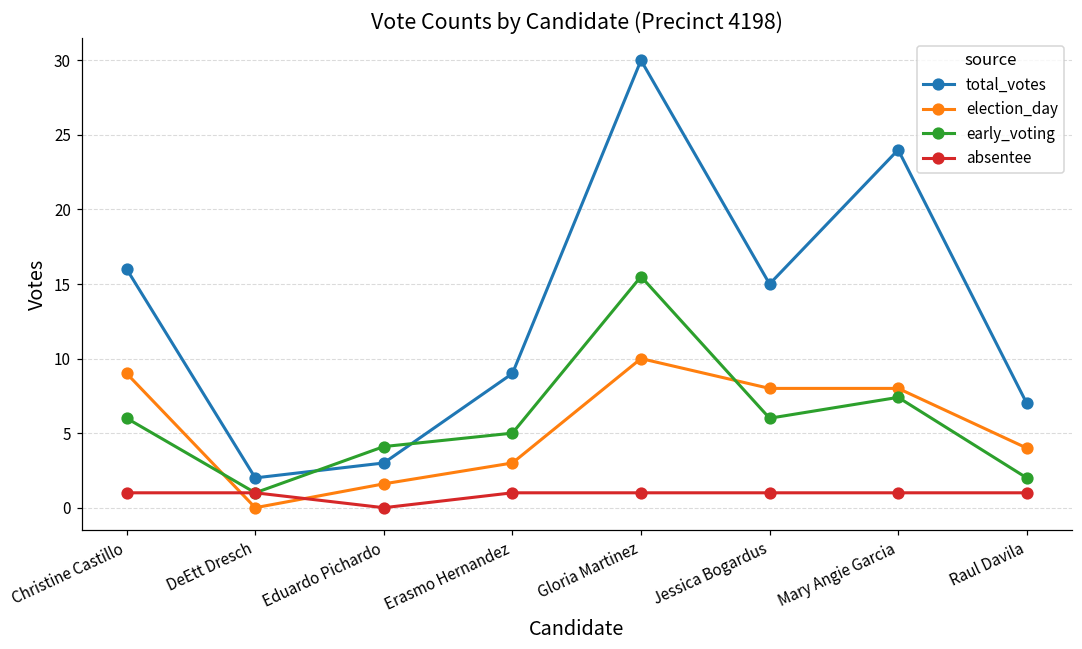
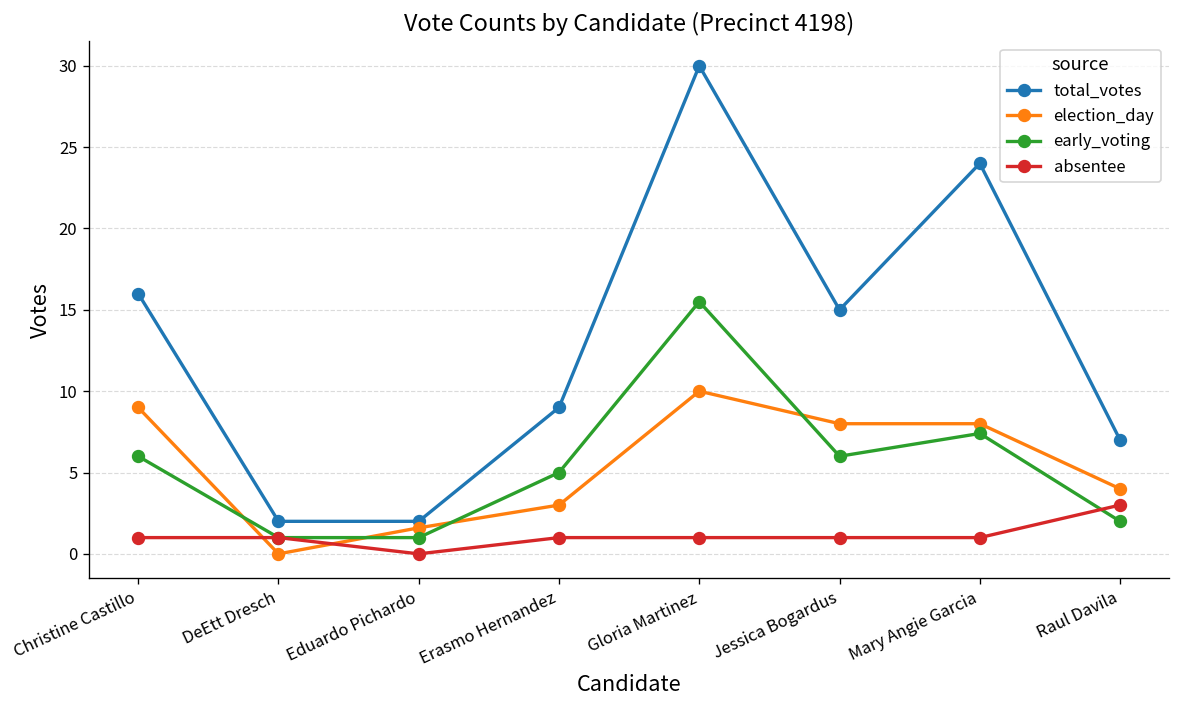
total_votes, Eduardo Pichardo: 3 -> 2
early_voting, Eduardo Pichardo: 4.1 -> 1.0
absentee, Raul Davila: 1 -> 3
